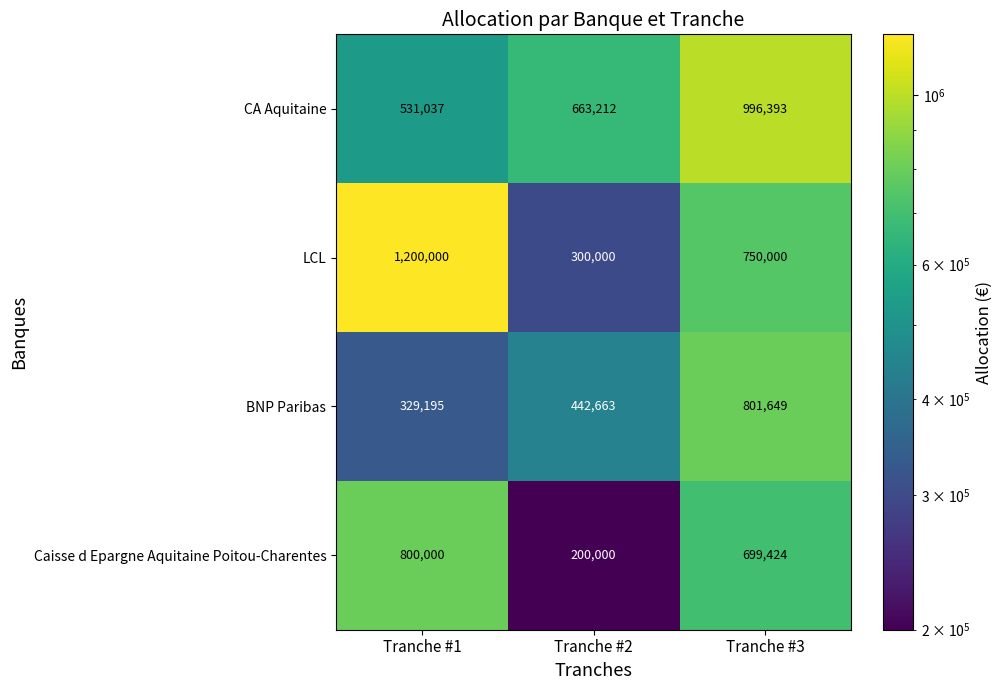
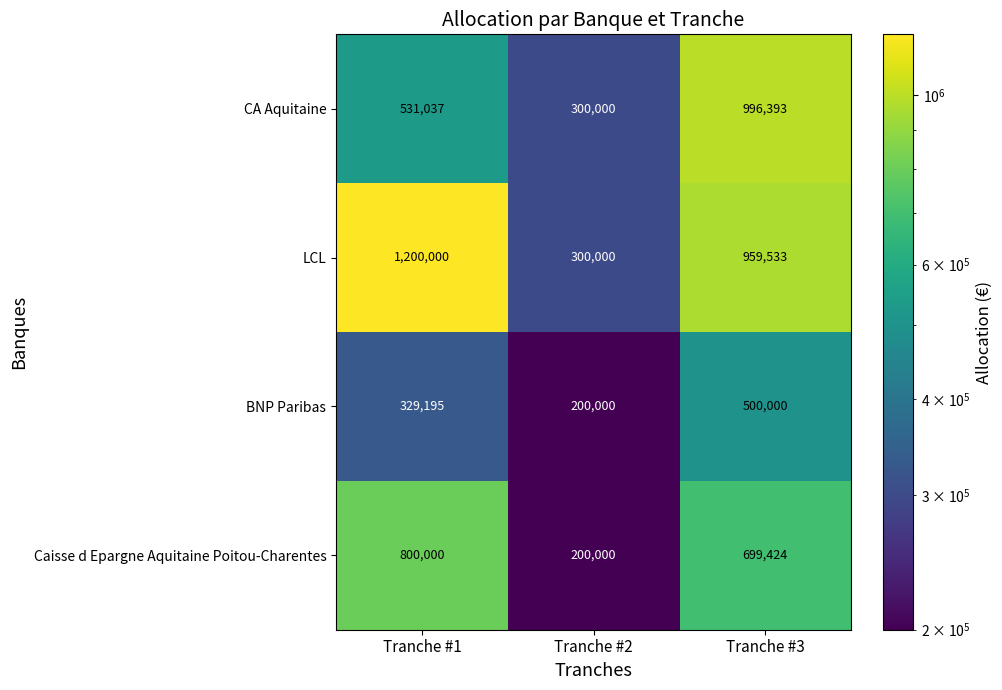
CA Aquitaine, Tranche #2: 663,212 -> 300,000
LCL, Tranche #3: 750,000 -> 959,533
BNP Paribas, Tranche #2: 442,663 -> 200,000
BNP Paribas, Tranche #3: 801,649 -> 500,000
